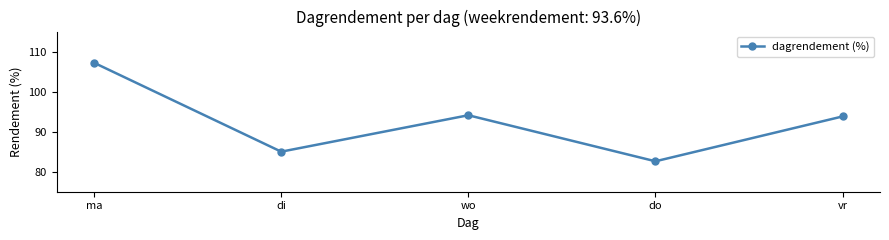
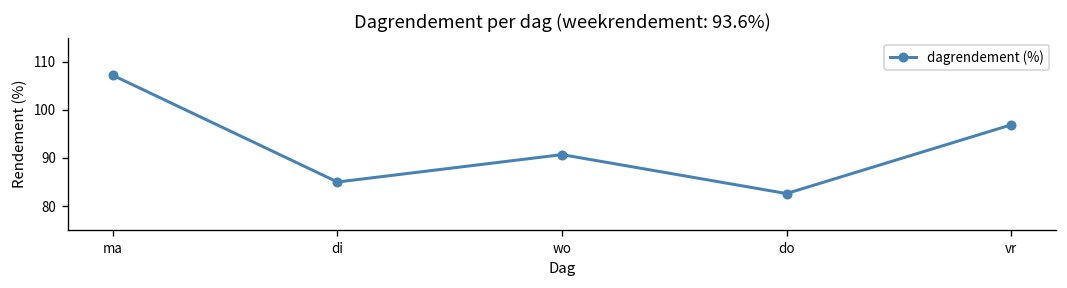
wo: 94 -> 91
vr: 94 -> 97
